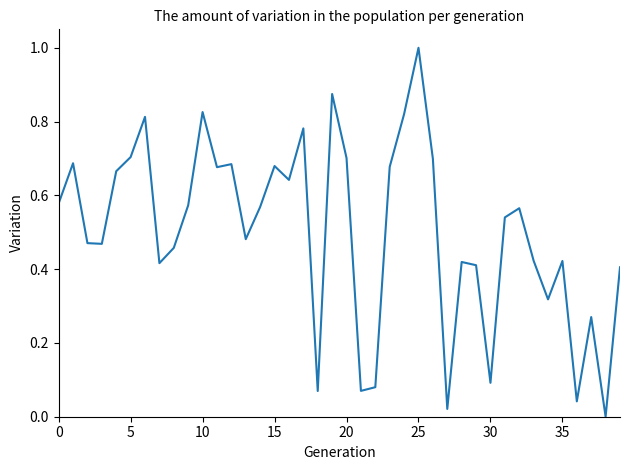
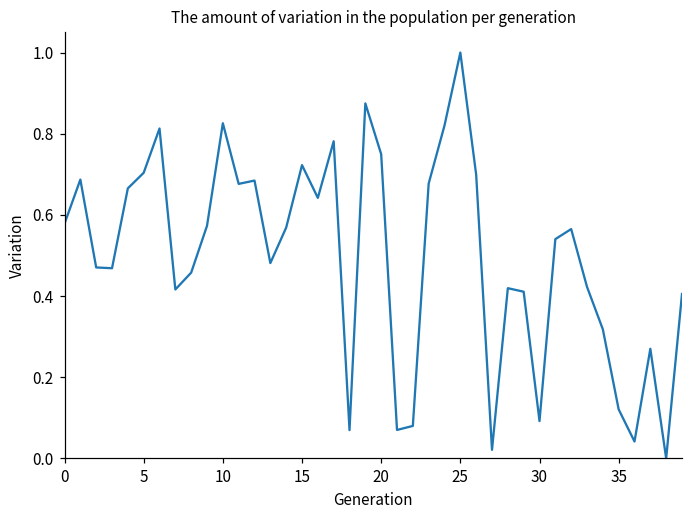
15: 0.68 -> 0.72
20: 0.70 -> 0.75
35: 0.42 -> 0.12
